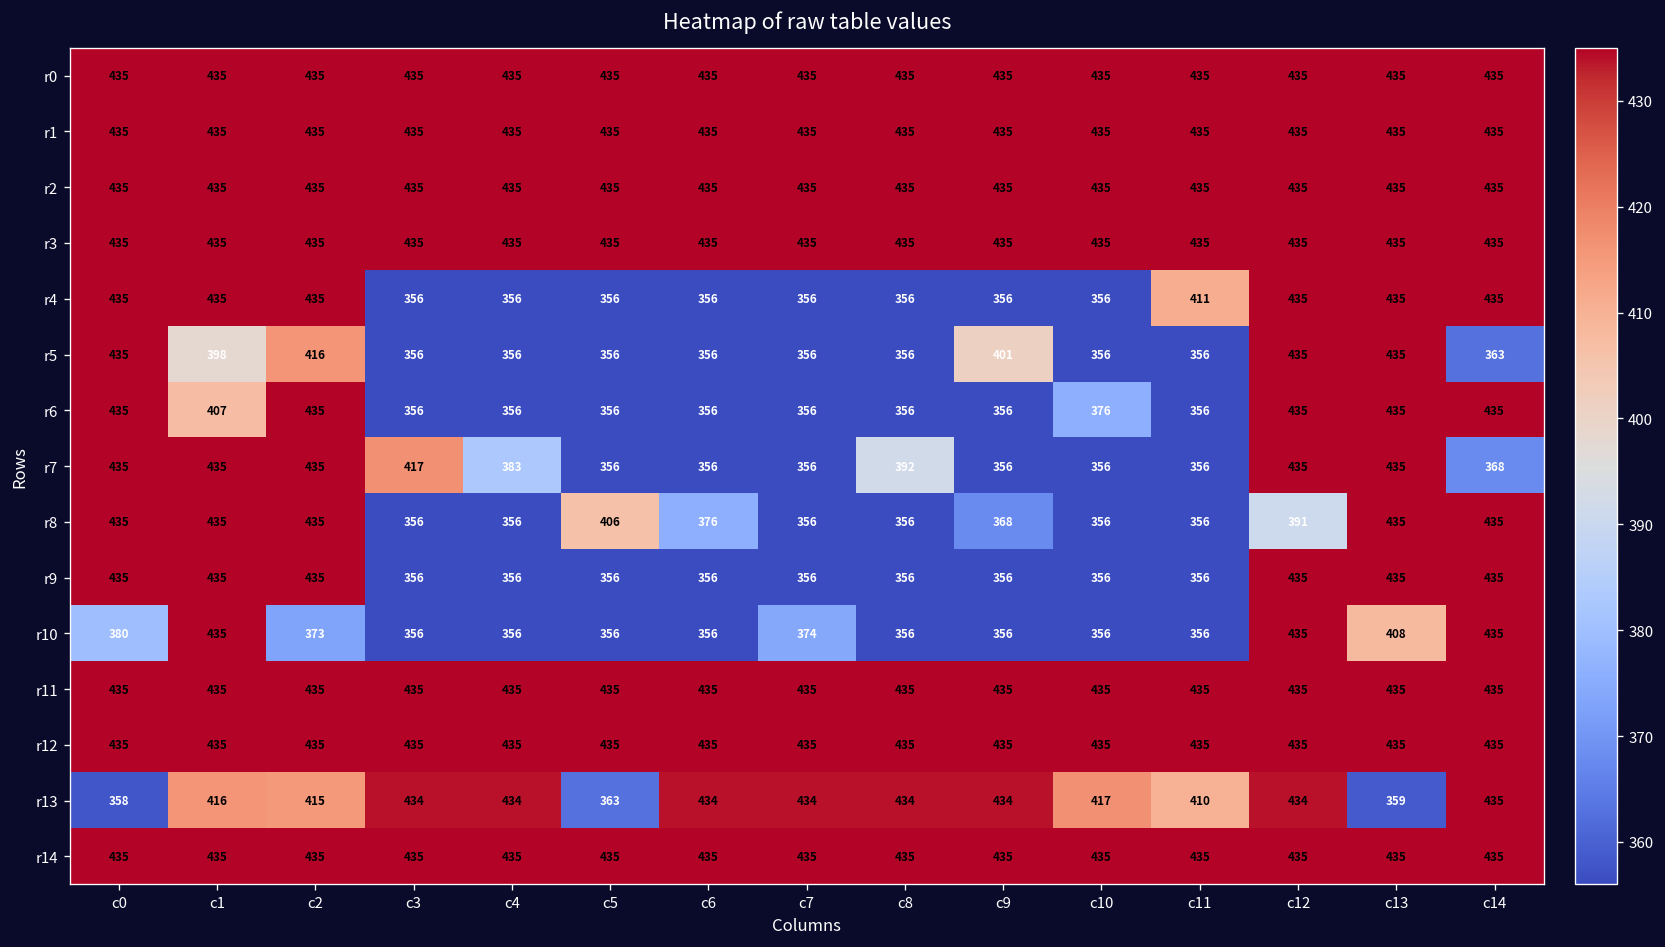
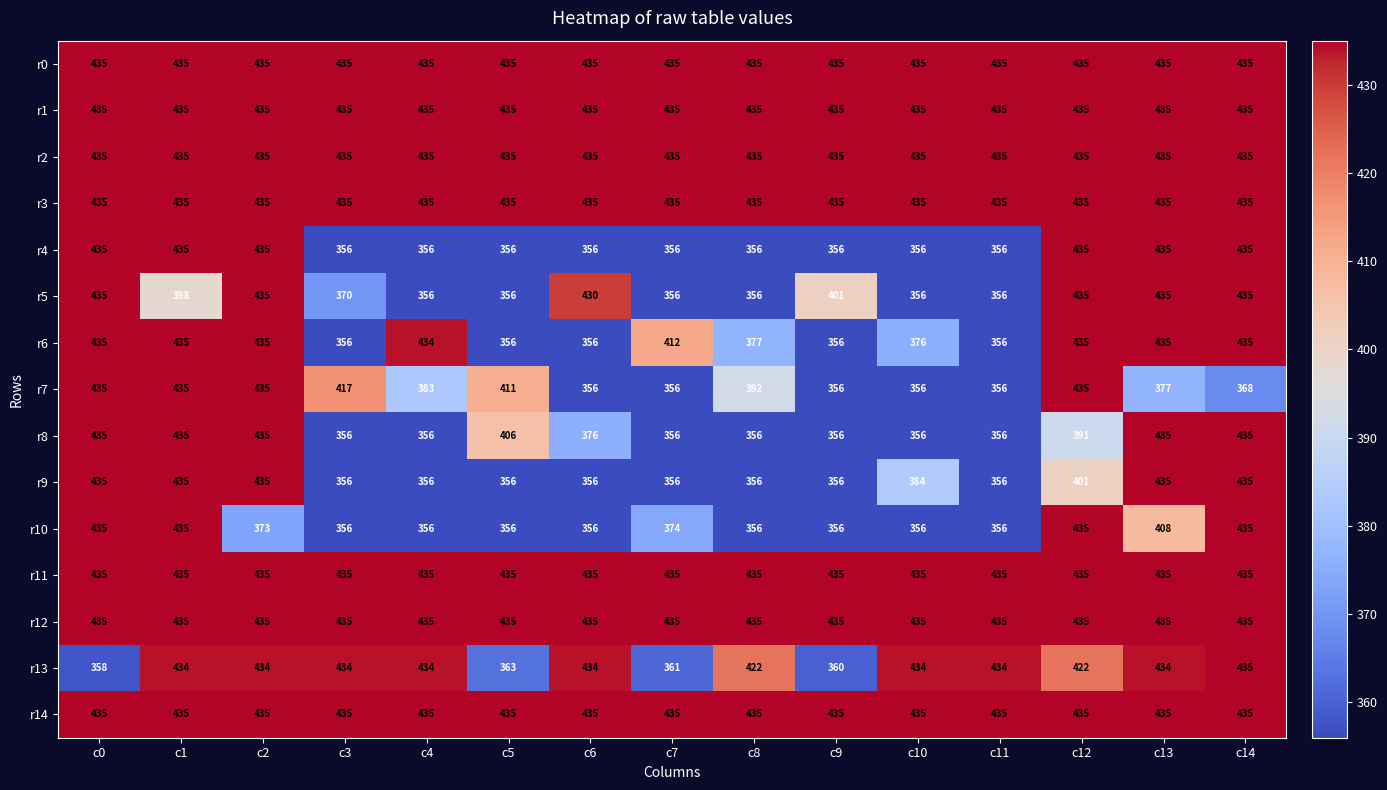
r4, c11: 411 -> 356
r5, c2: 416 -> 435
r5, c3: 356 -> 370
r5, c6: 356 -> 430
r5, c14: 363 -> 435
r6, c1: 407 -> 435
r6, c4: 356 -> 434
r6, c7: 356 -> 412
r6, c8: 356 -> 377
r7, c5: 356 -> 411
r7, c13: 435 -> 377
r8, c9: 368 -> 356
r9, c10: 356 -> 384
r9, c12: 435 -> 401
r10, c0: 380 -> 435
r13, c1: 416 -> 434
r13, c2: 415 -> 434
r13, c7: 434 -> 361
r13, c8: 434 -> 422
r13, c9: 434 -> 360
r13, c10: 417 -> 434
r13, c11: 410 -> 434
r13, c12: 434 -> 422
r13, c13: 359 -> 434
